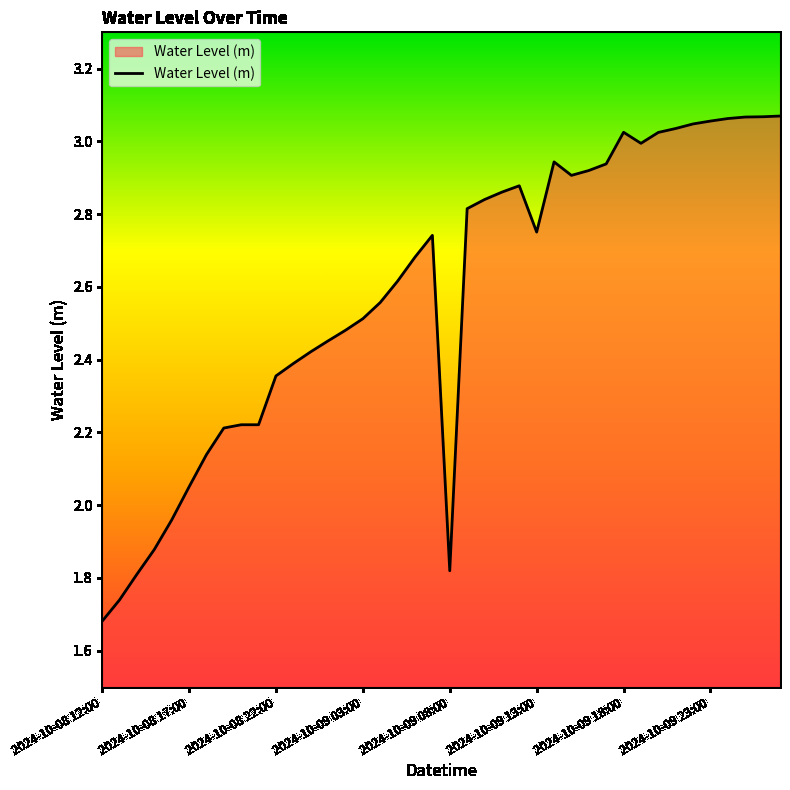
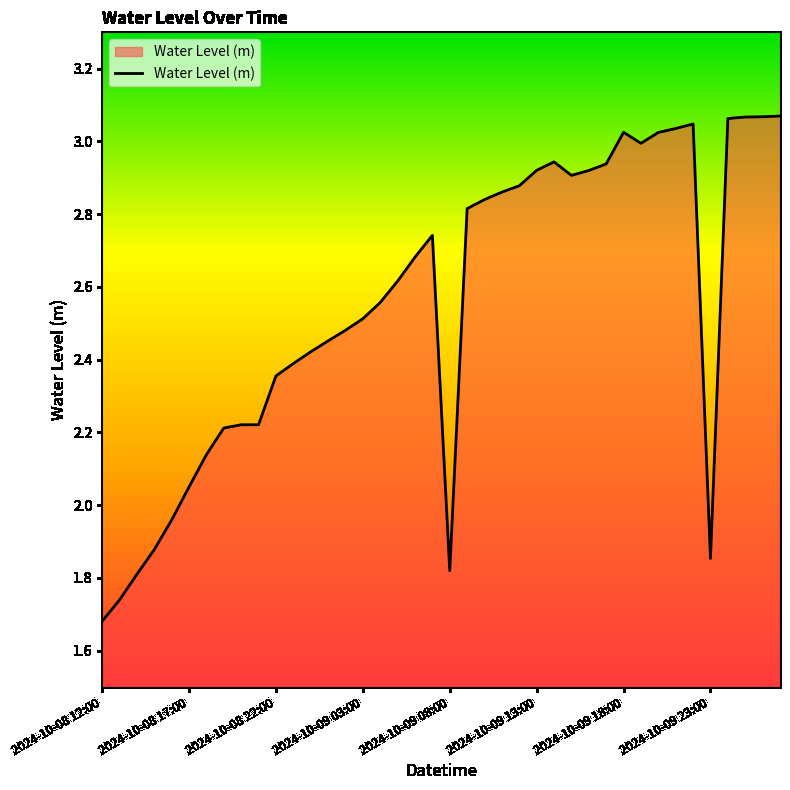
2024-10-09 13:00: 2.75 -> 2.92
2024-10-09 23:00: 3.06 -> 1.85
